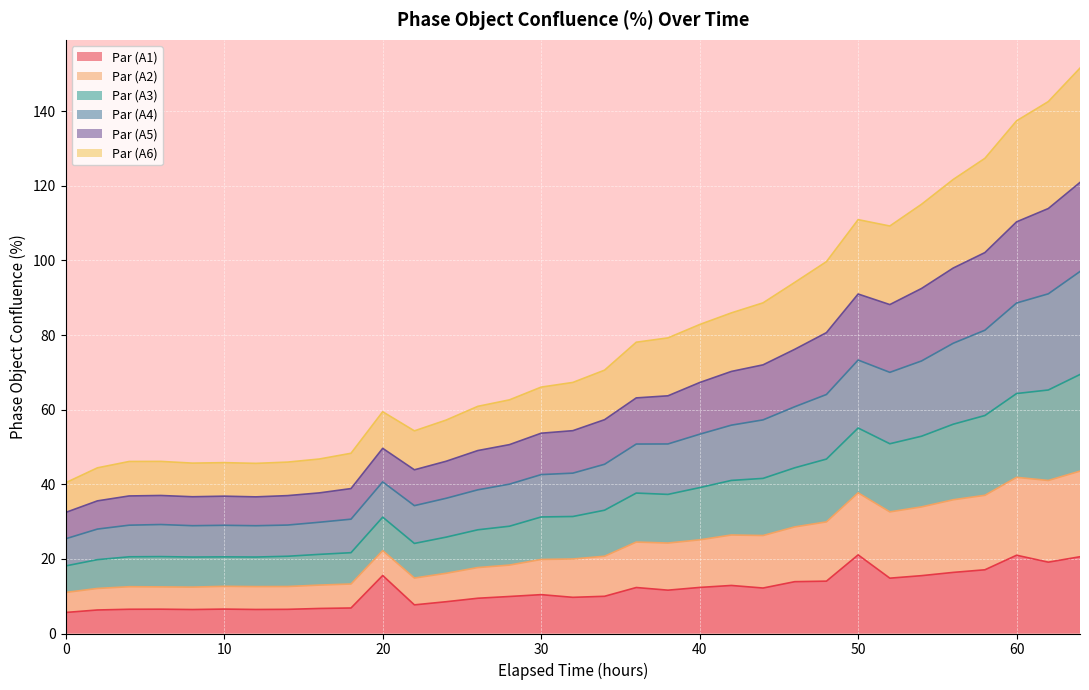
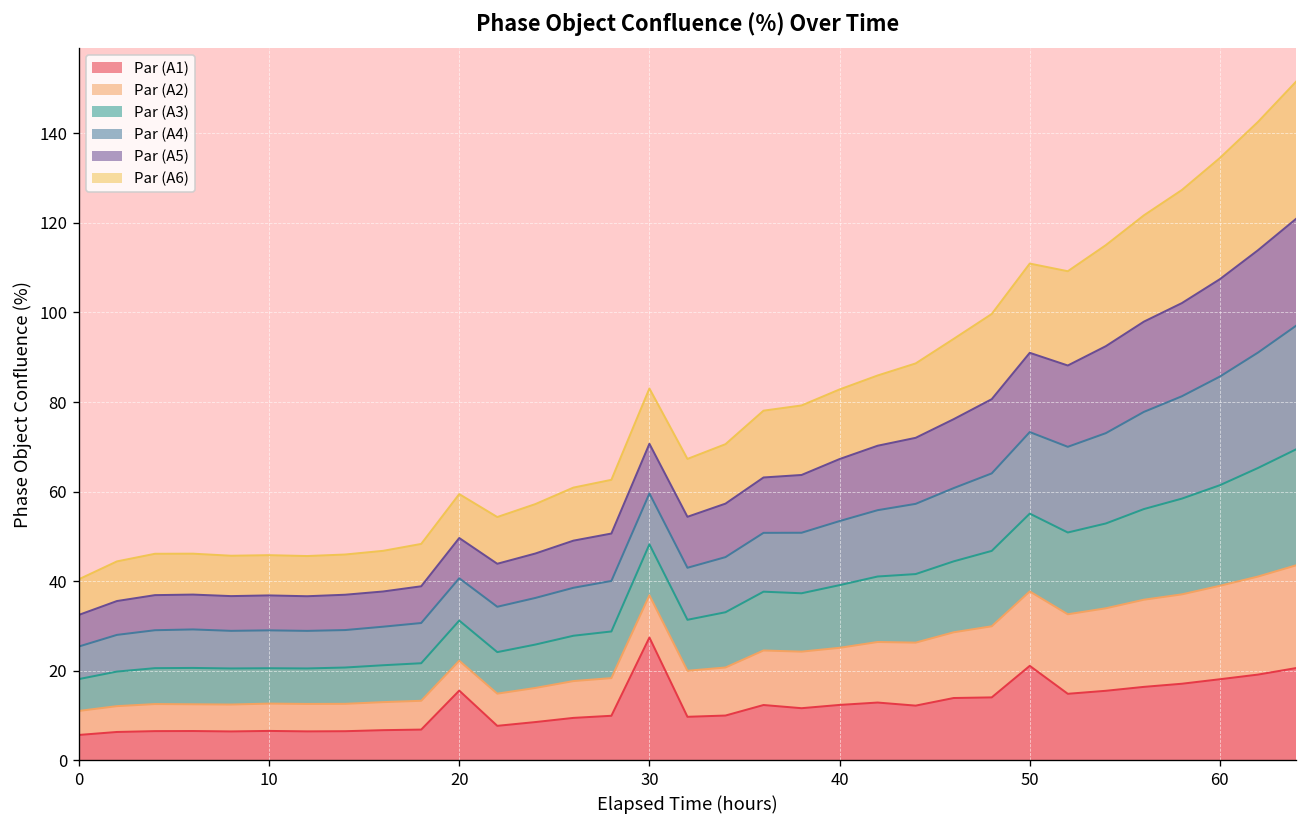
Par (A1), 30: 10 -> 27
Par (A1), 60: 21 -> 18
